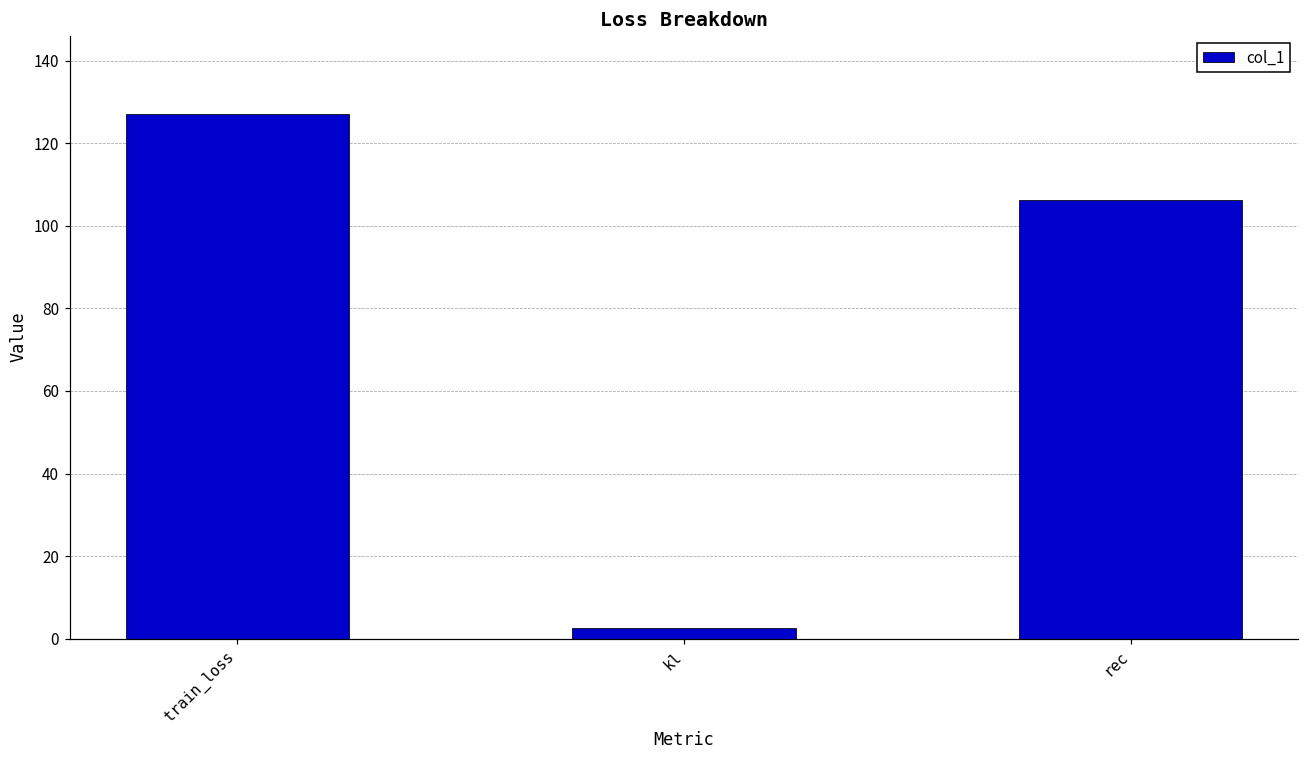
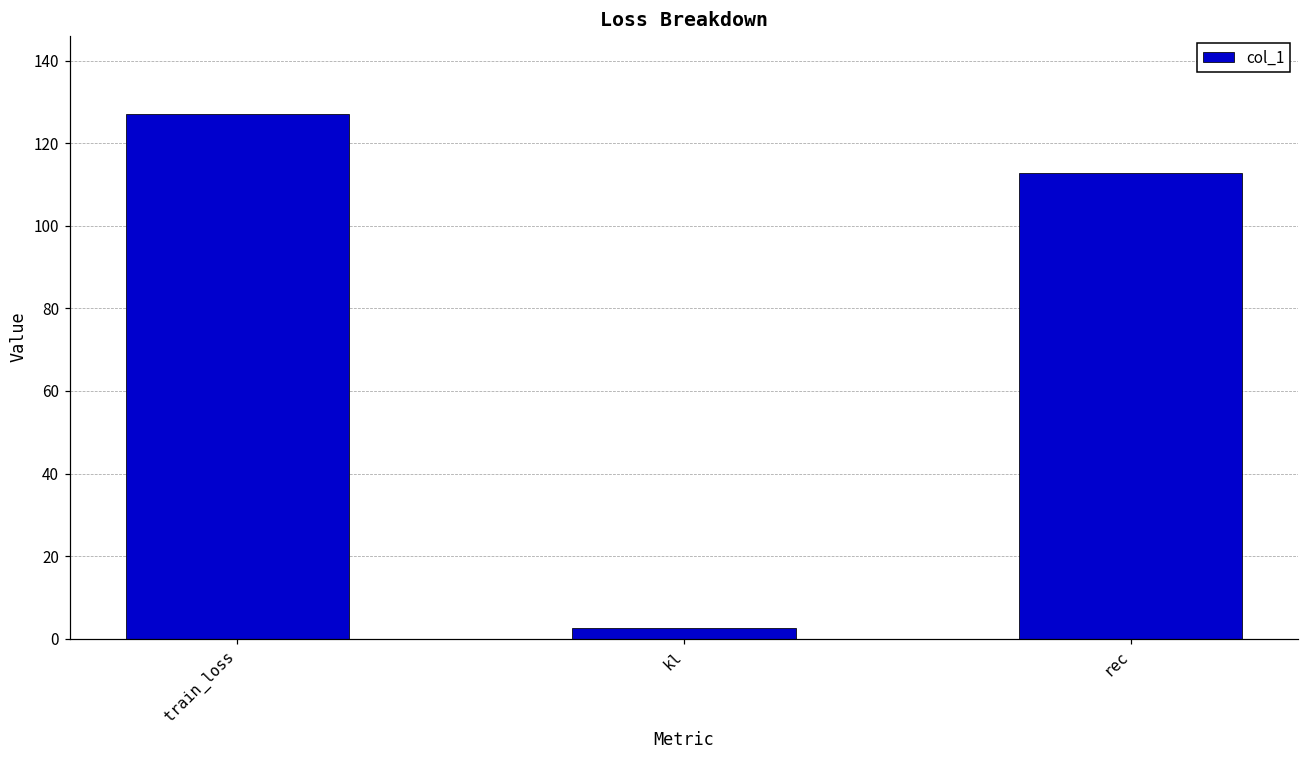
rec: 106 -> 113
